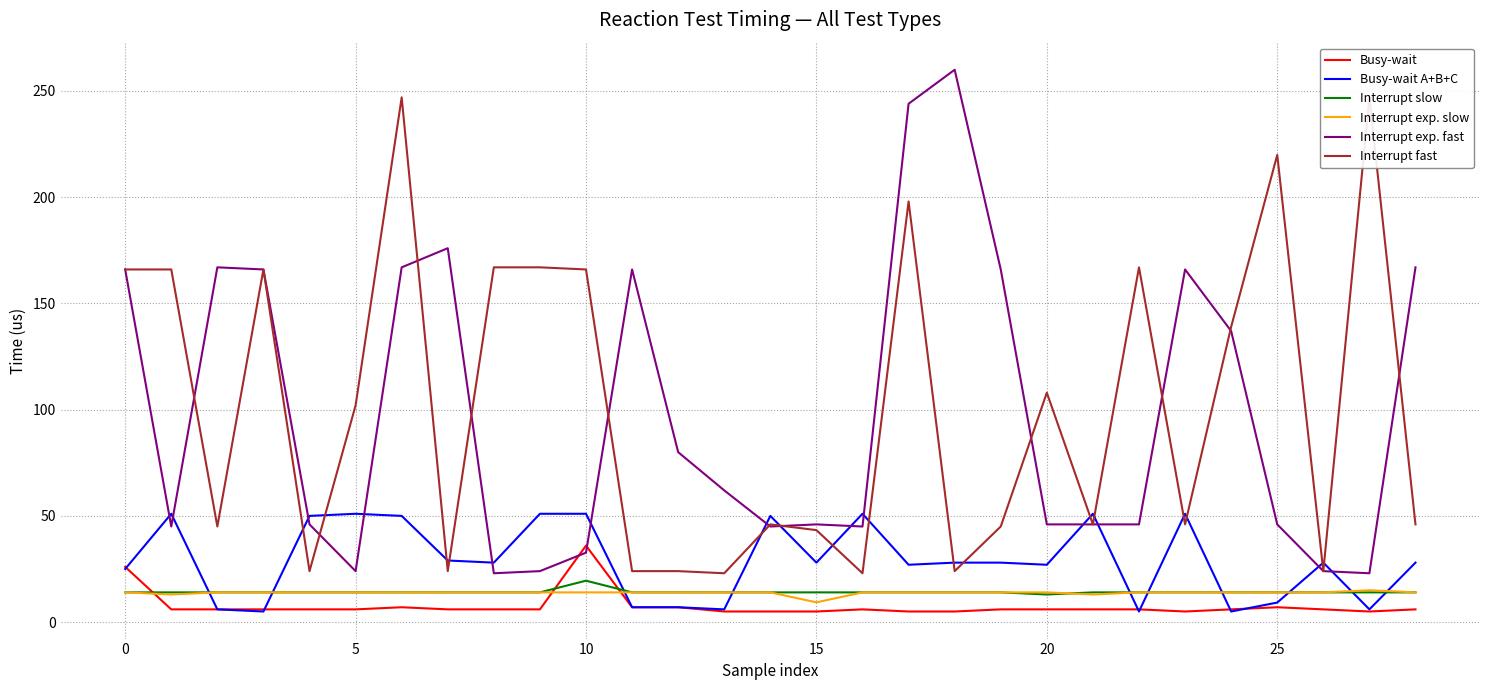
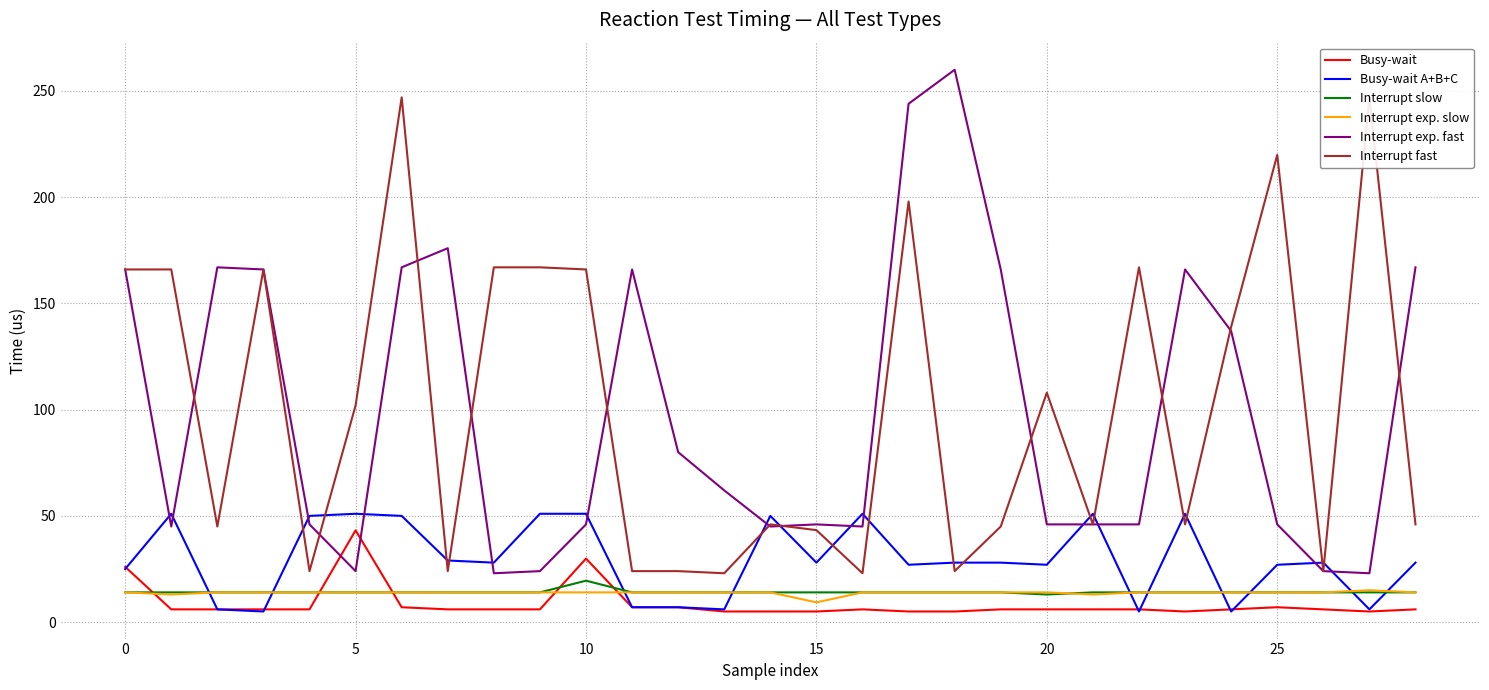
Busy-wait, 5: 6 -> 43
Busy-wait, 10: 36 -> 30
Interrupt exp. fast, 10: 33 -> 46
Busy-wait A+B+C, 25: 9 -> 27
